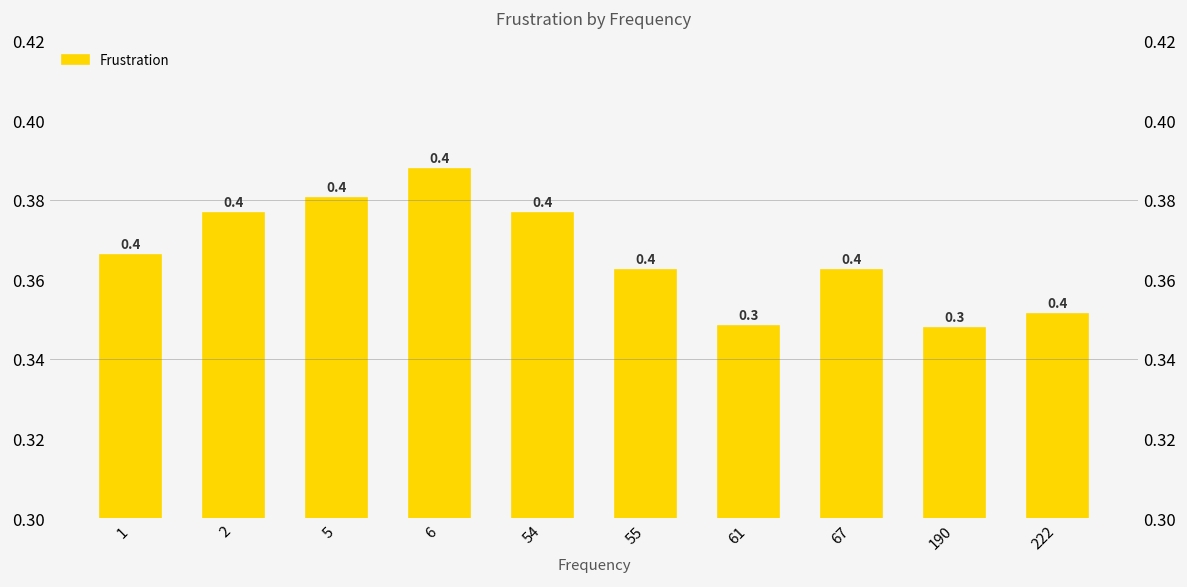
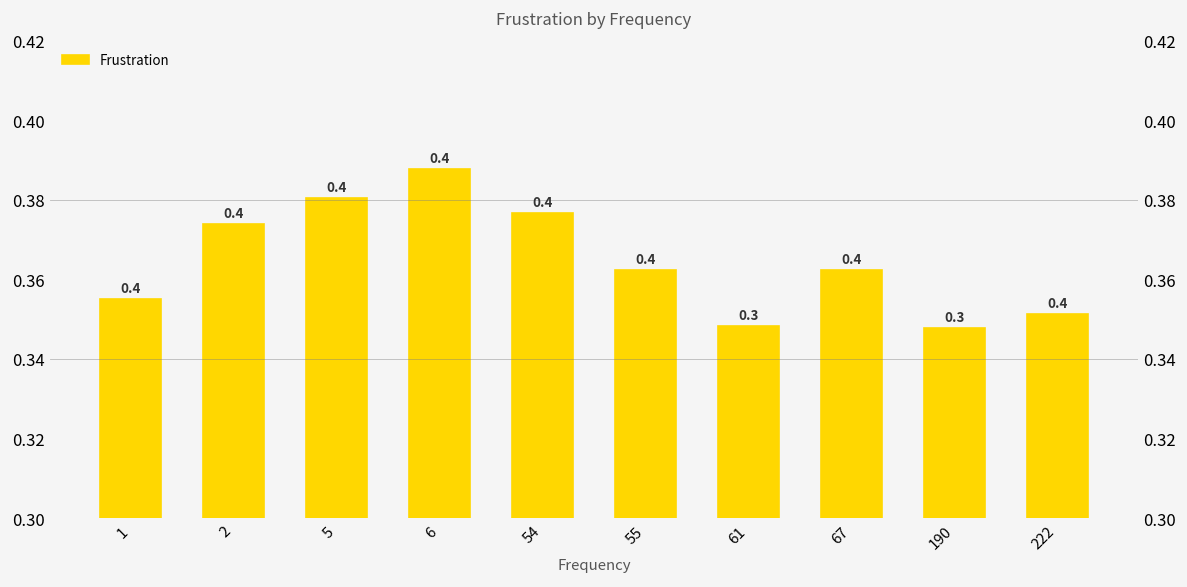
1: 0.366 -> 0.355
2: 0.377 -> 0.374
